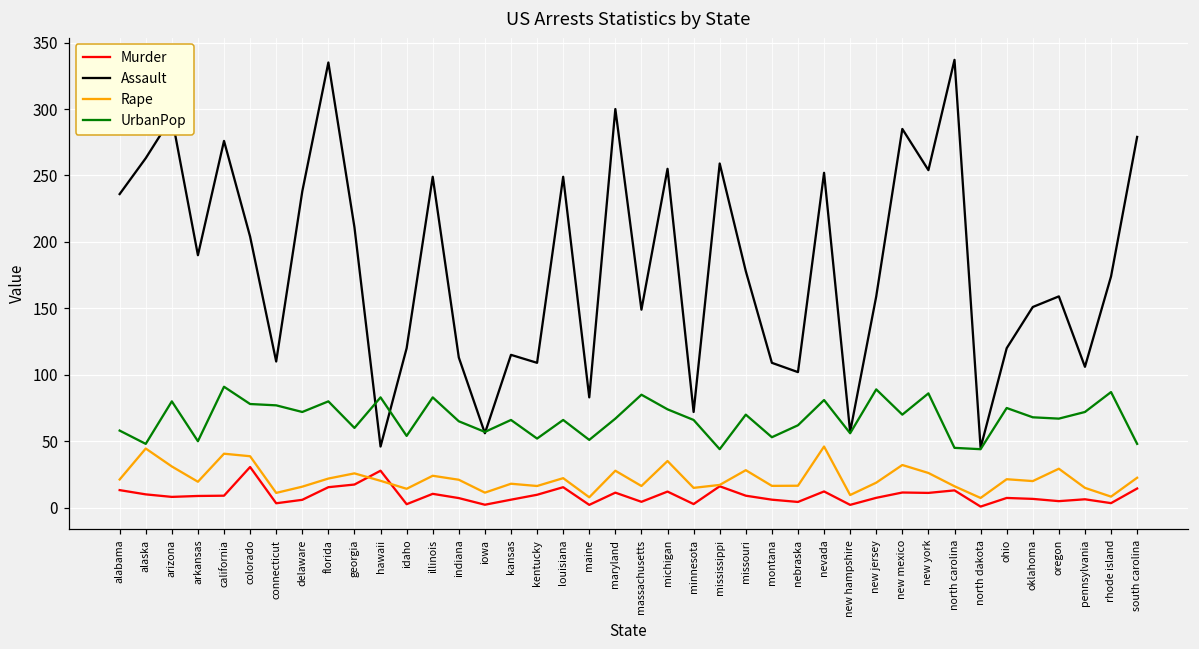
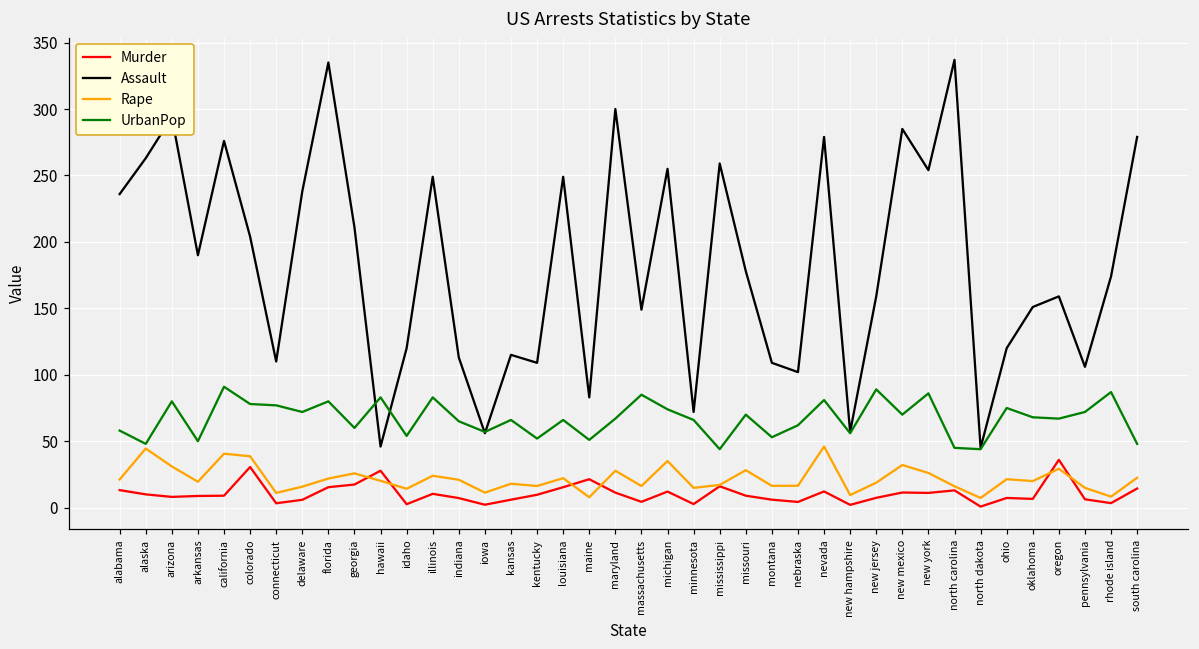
Murder, maine: 2 -> 21
Assault, nevada: 252 -> 279
Murder, oregon: 5 -> 36
